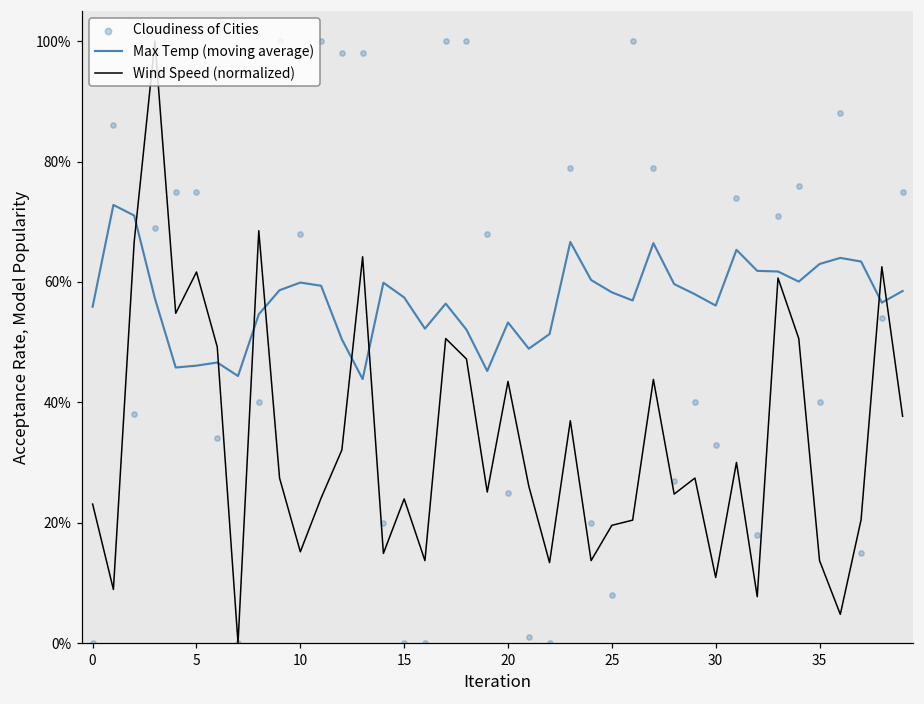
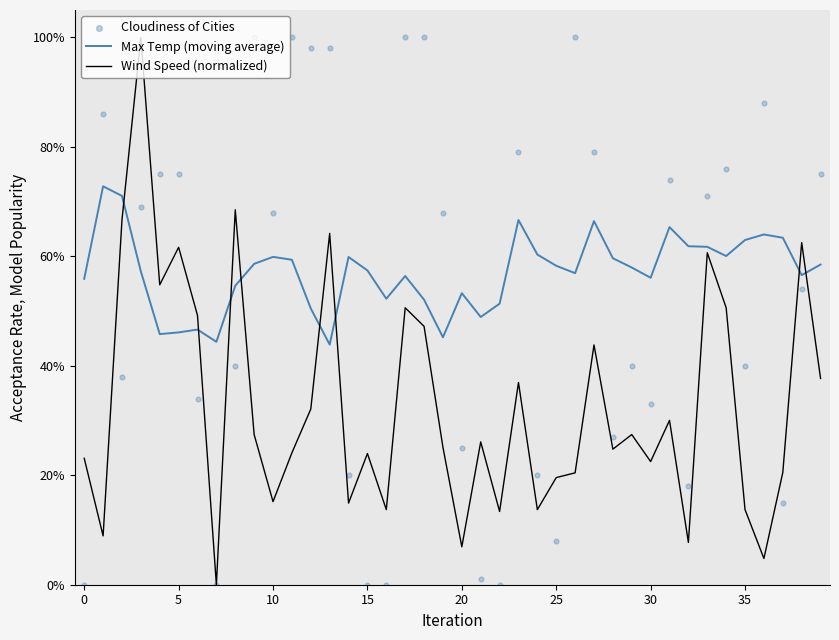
Wind Speed (normalized), 20: 43% -> 7%
Wind Speed (normalized), 30: 11% -> 23%
